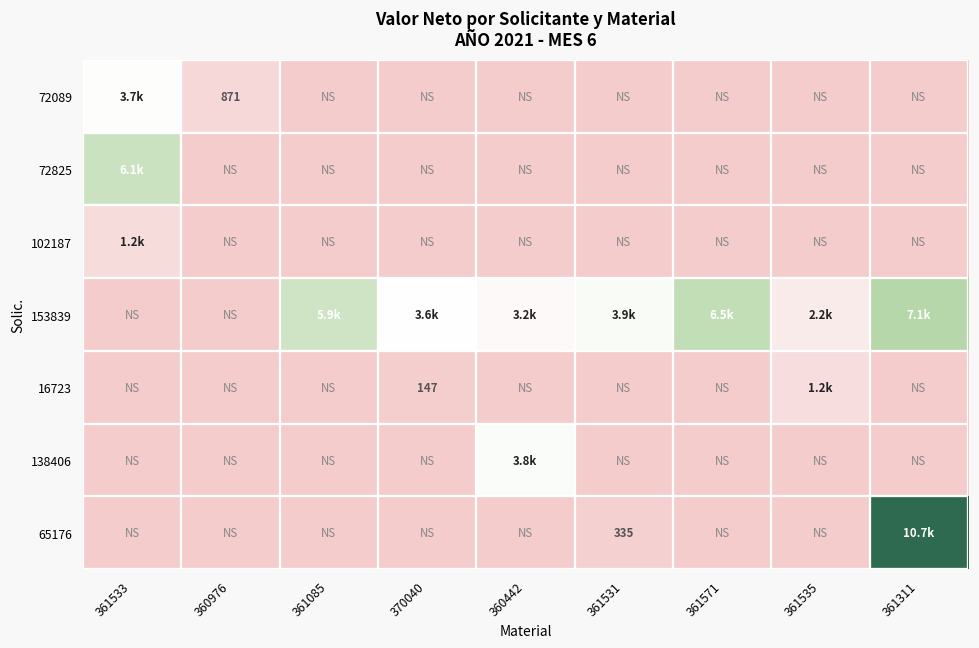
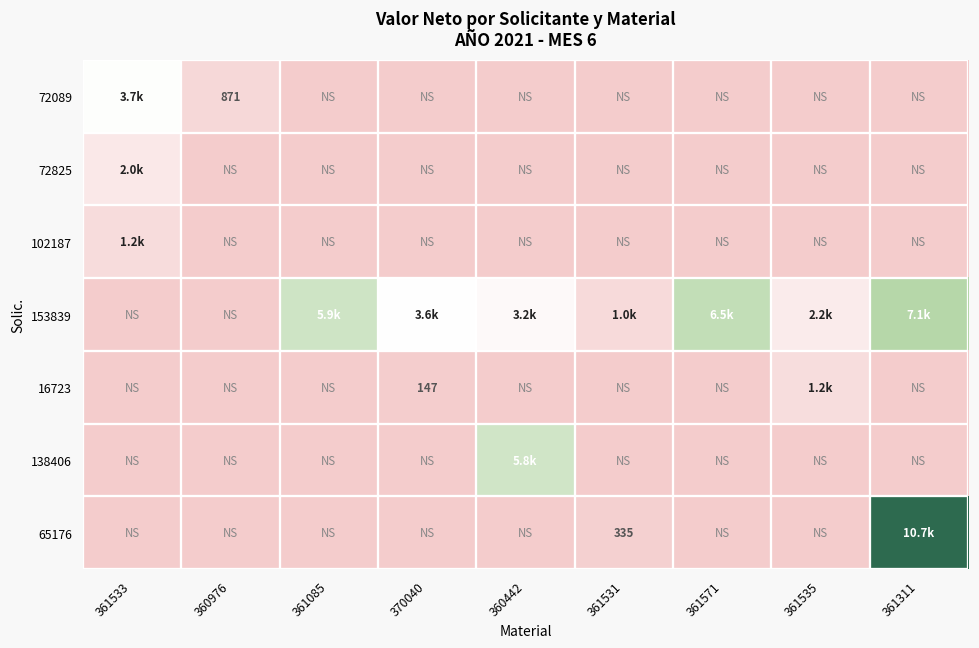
72825, 361533: 6.1k -> 2.0k
153839, 361531: 3.9k -> 1.0k
138406, 360442: 3.8k -> 5.8k
